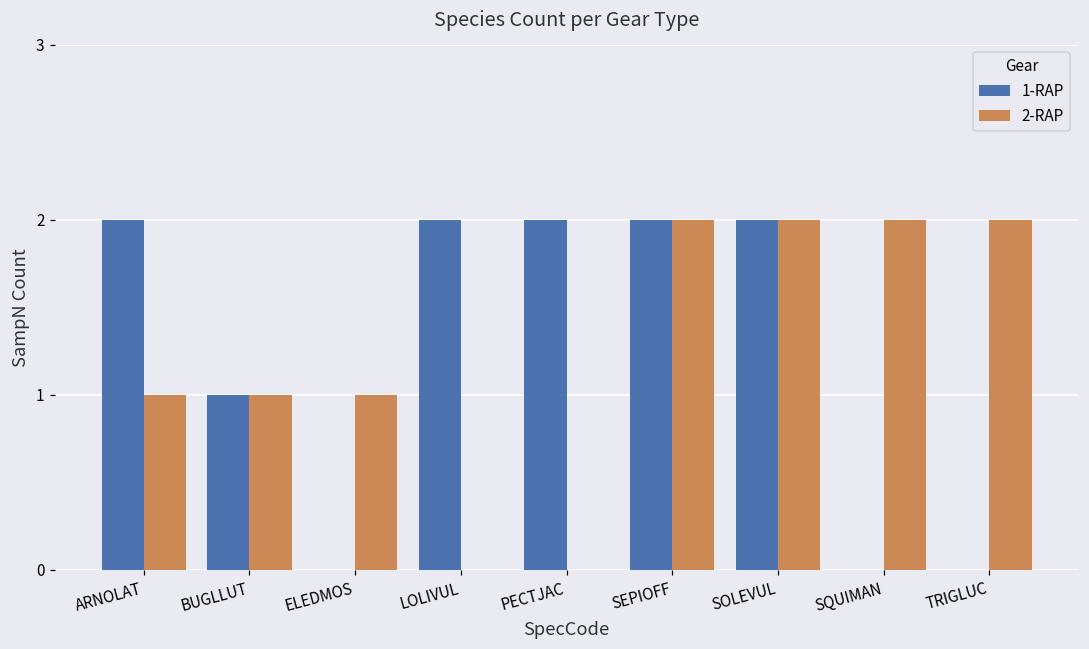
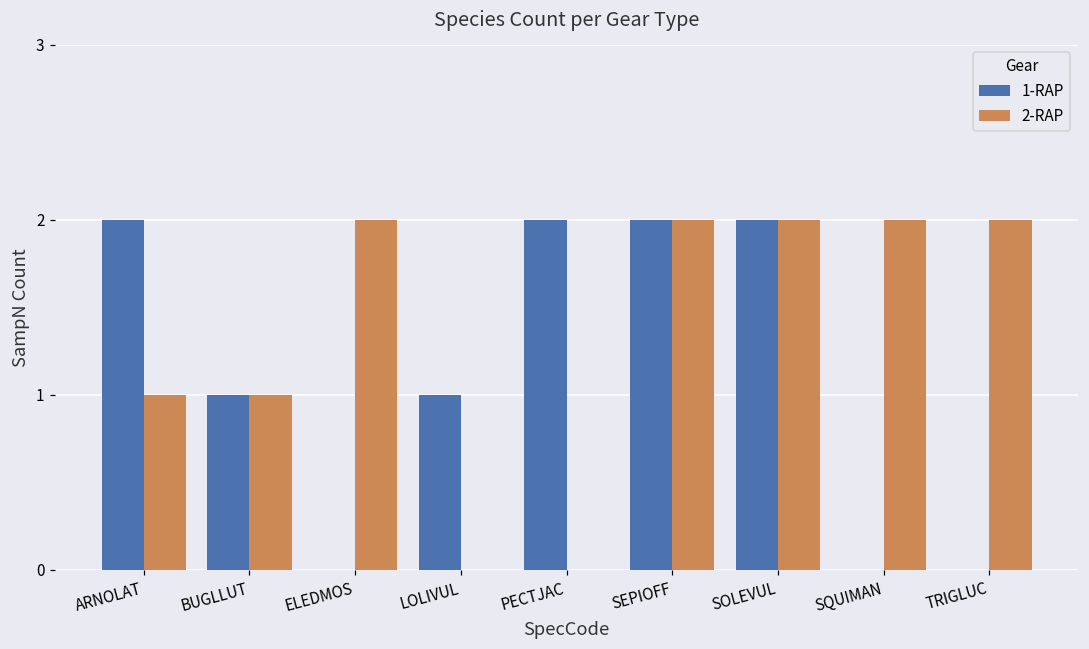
2-RAP, ELEDMOS: 1 -> 2
1-RAP, LOLIVUL: 2 -> 1
